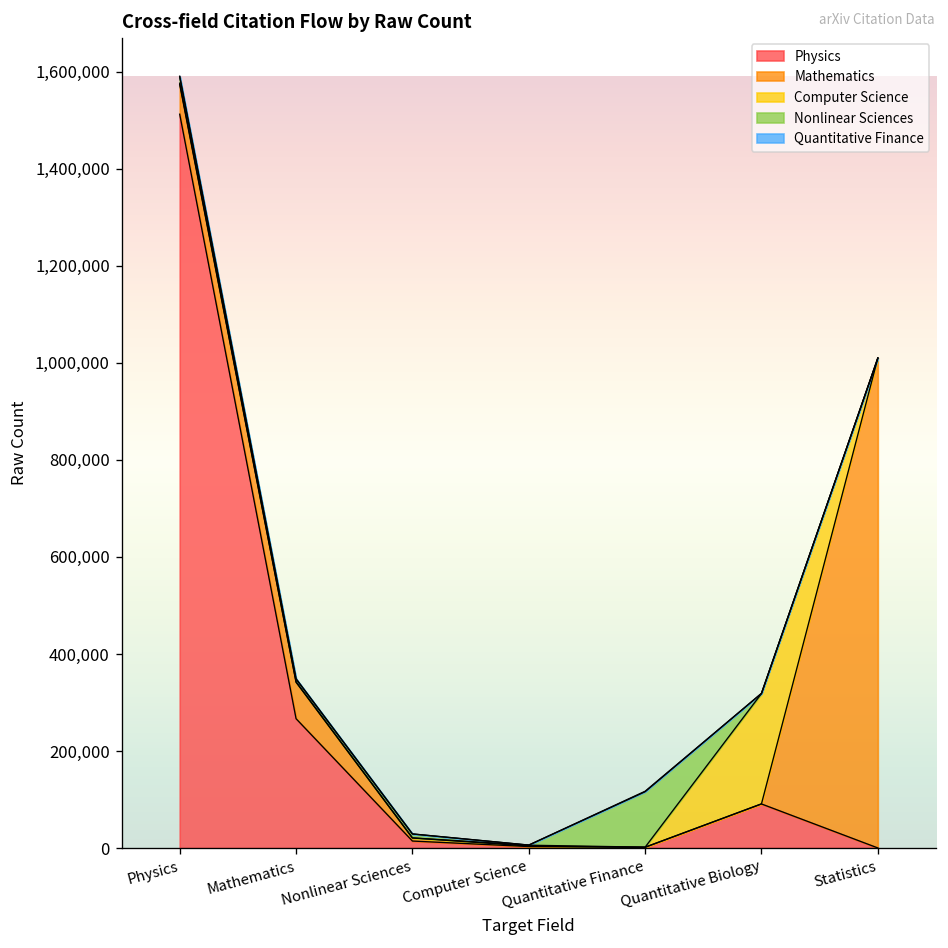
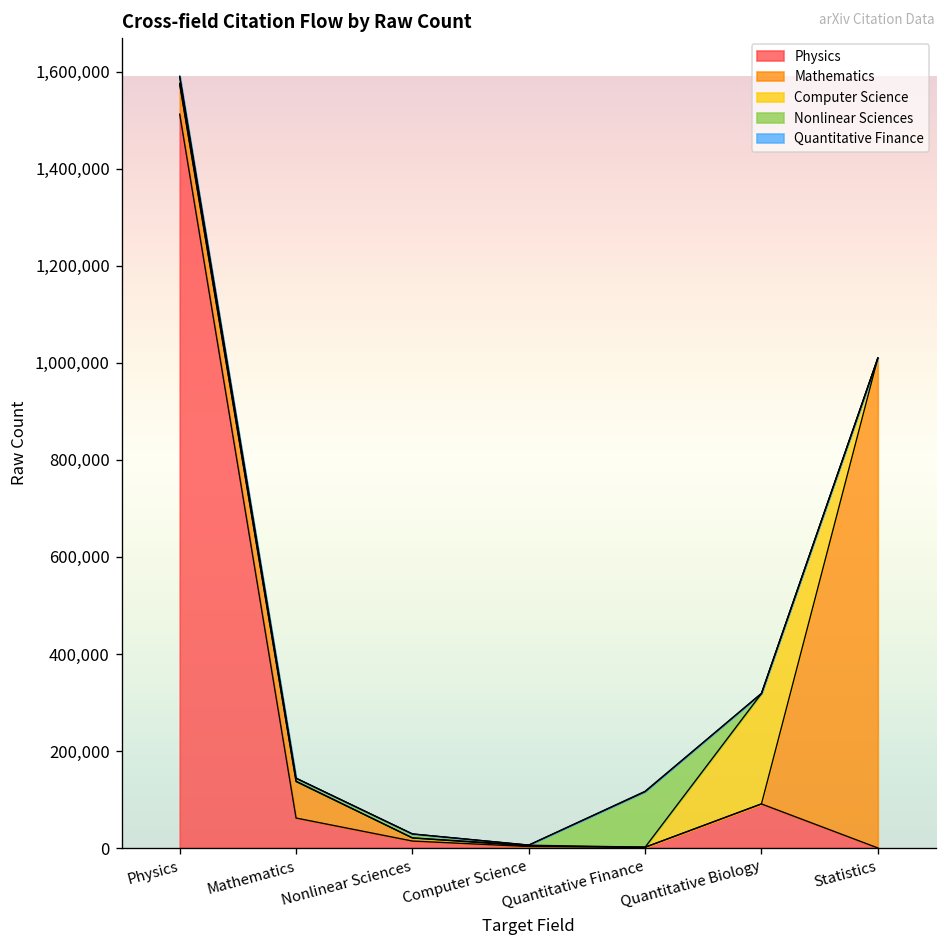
Physics, Mathematics: 270,000 -> 60,000
